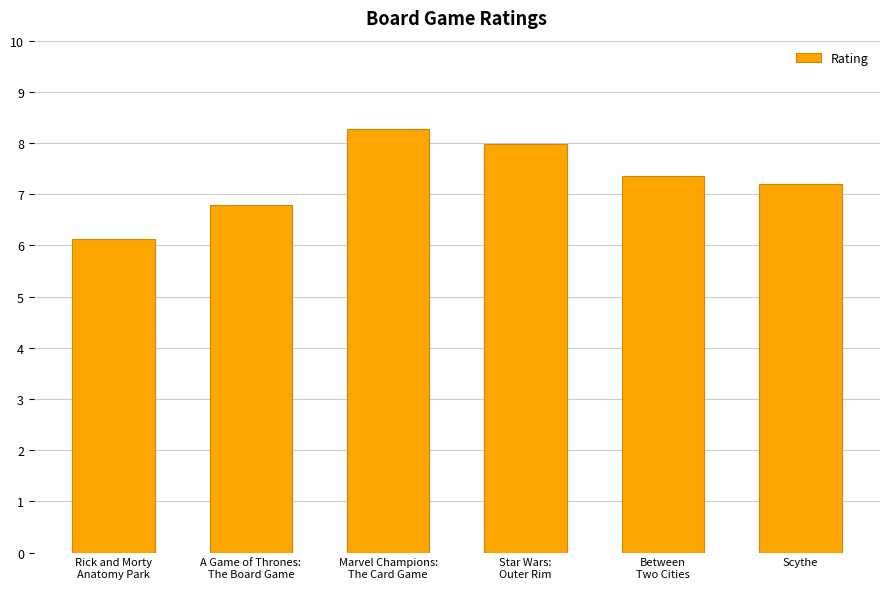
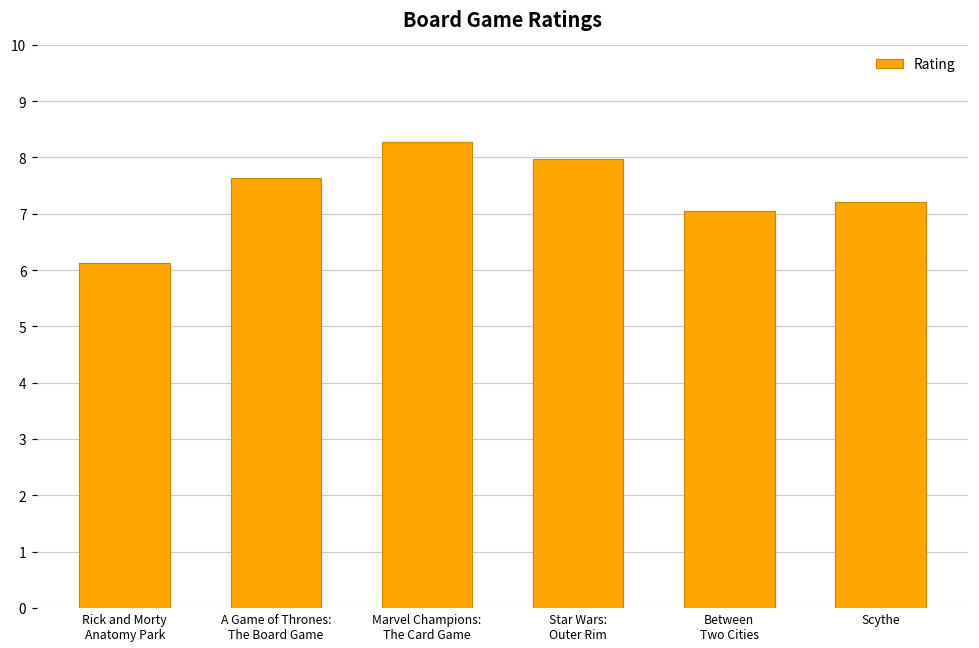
A Game of Thrones: The Board Game: 6.8 -> 7.6
Between Two Cities: 7.4 -> 7.0
